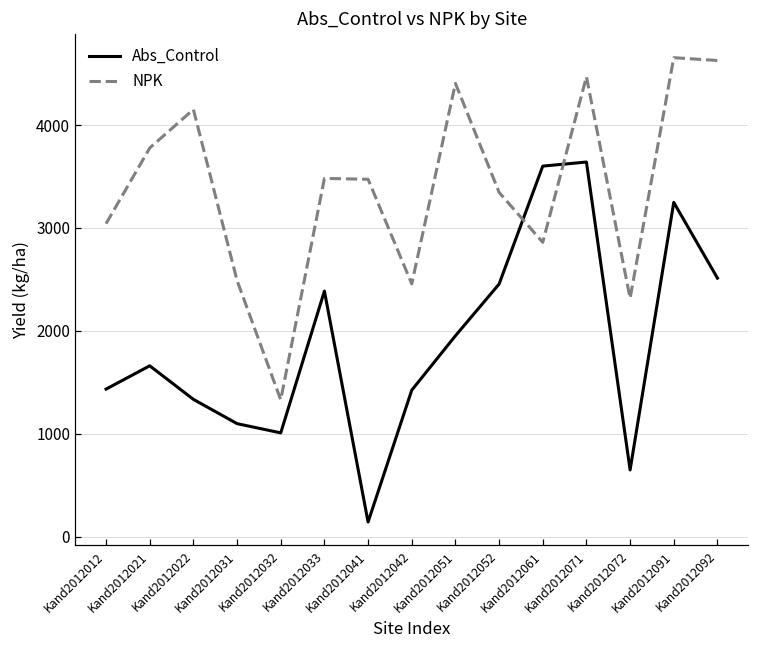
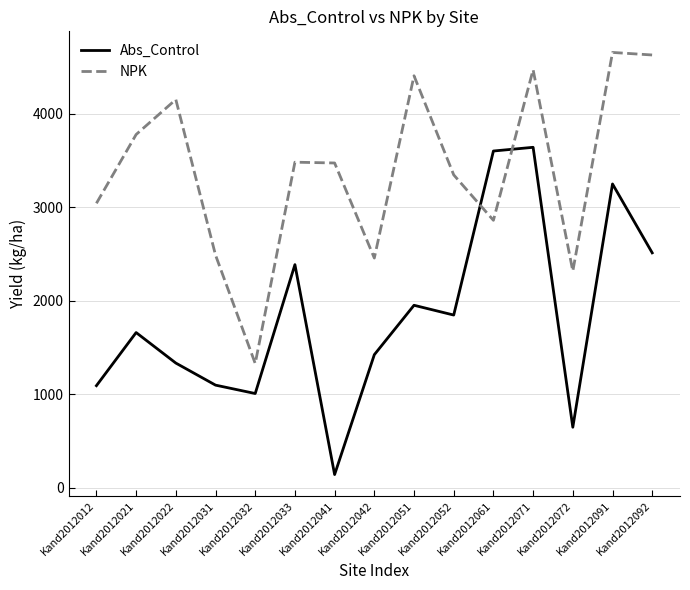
Abs_Control, Kand2012012: 1400 -> 1100
Abs_Control, Kand2012052: 2500 -> 1800
